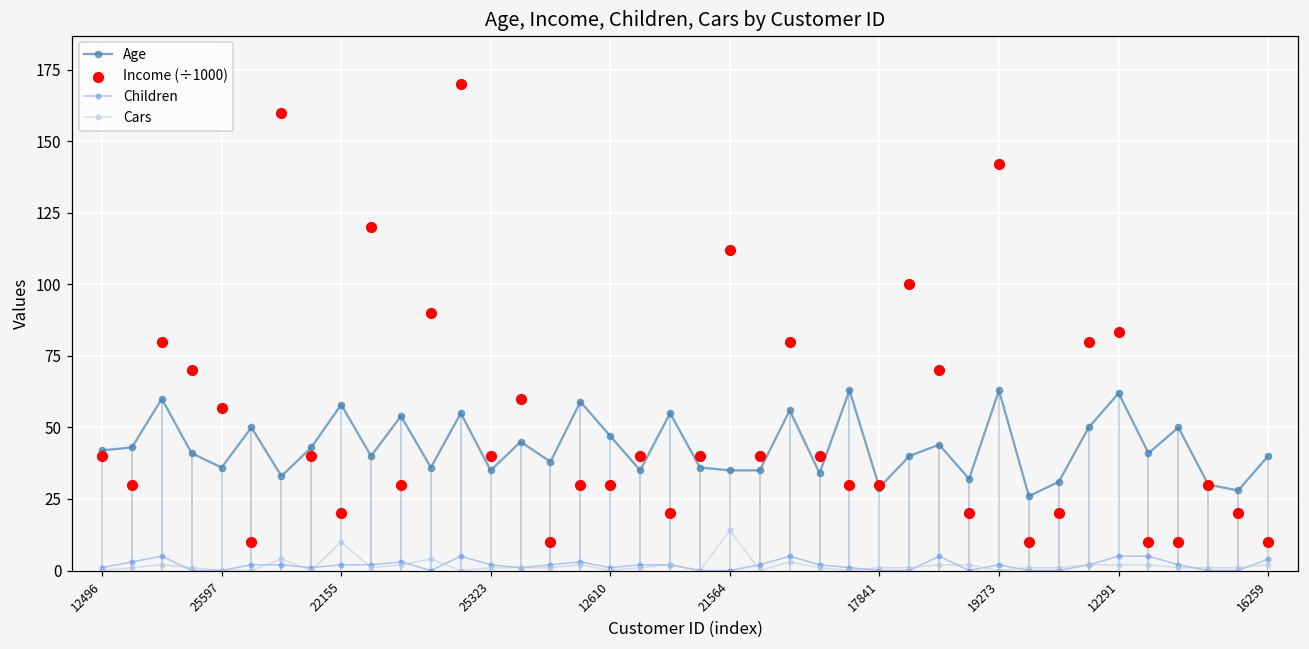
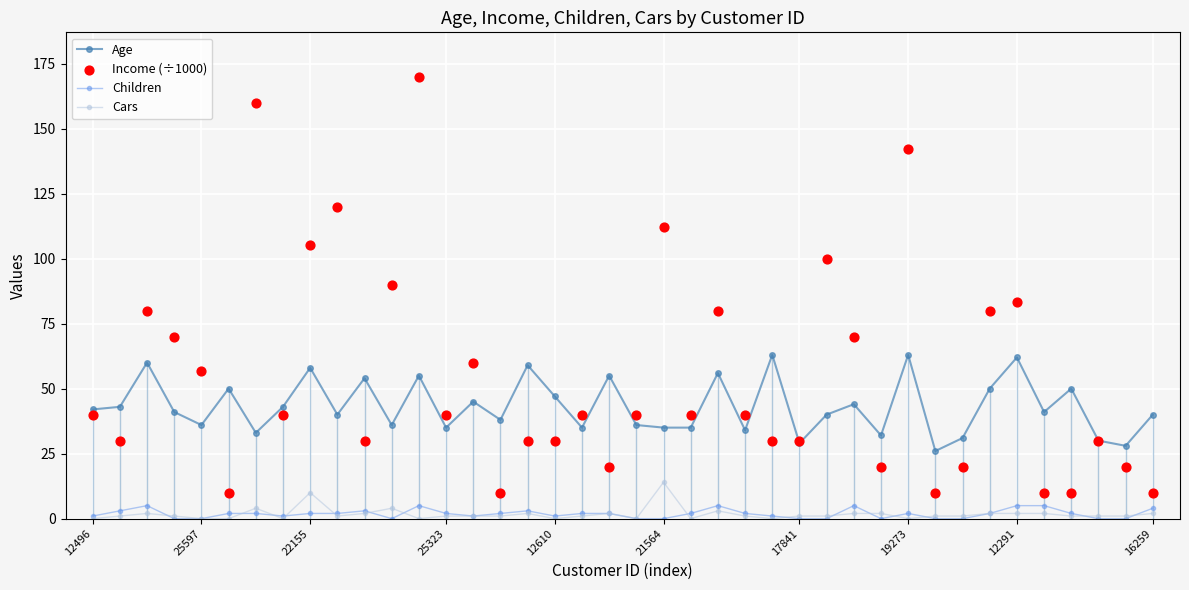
Income (÷1000), 22155: 20 -> 105
